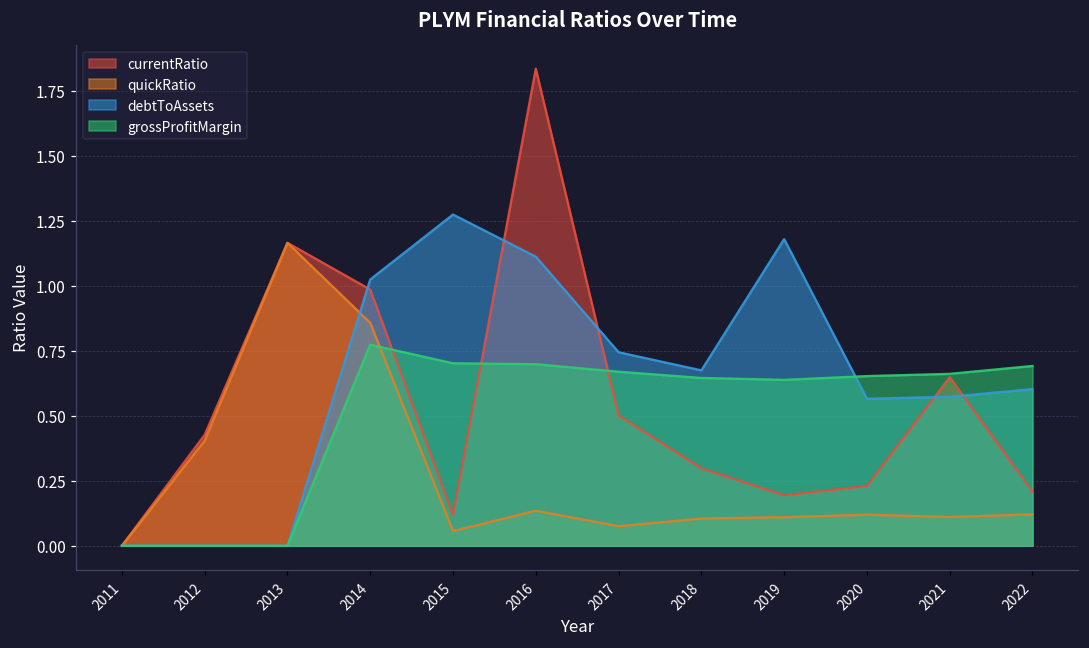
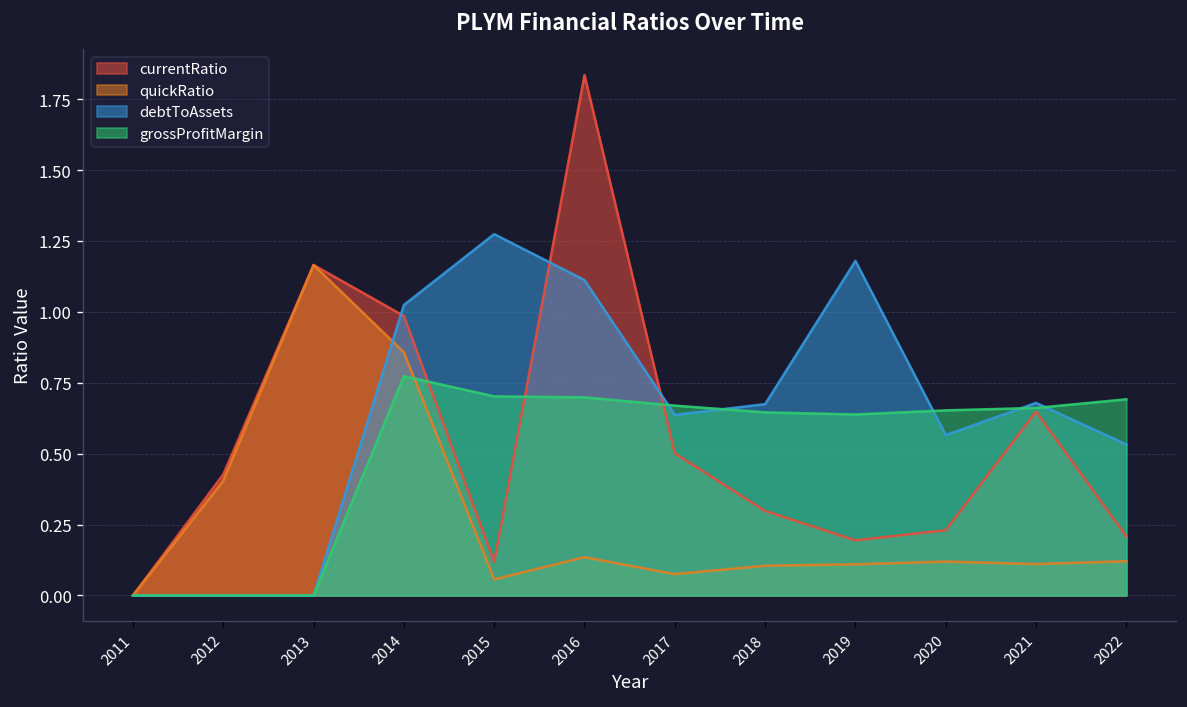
debtToAssets, 2017: 0.74 -> 0.64
debtToAssets, 2021: 0.57 -> 0.68
debtToAssets, 2022: 0.60 -> 0.53
